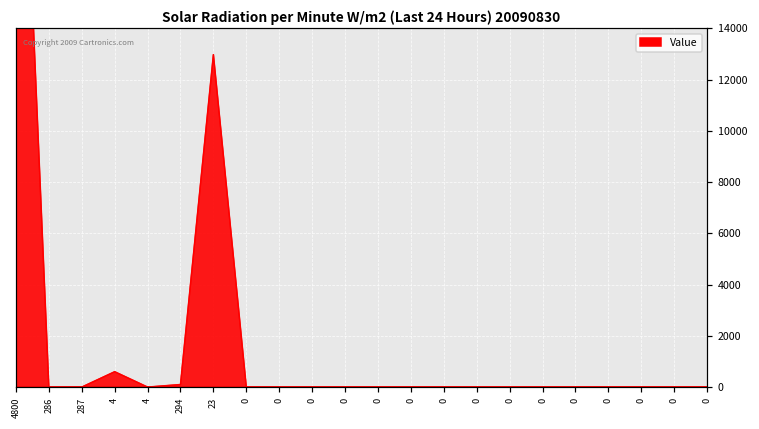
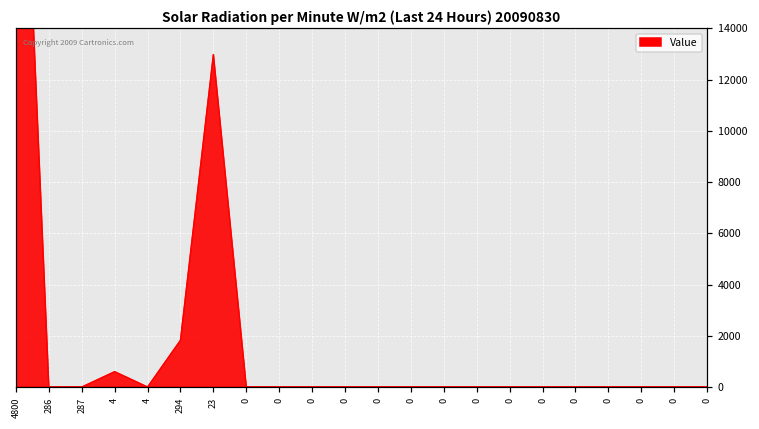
294: 100 -> 1800
